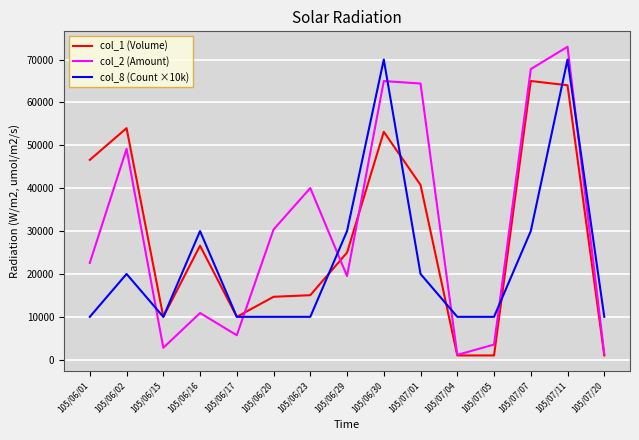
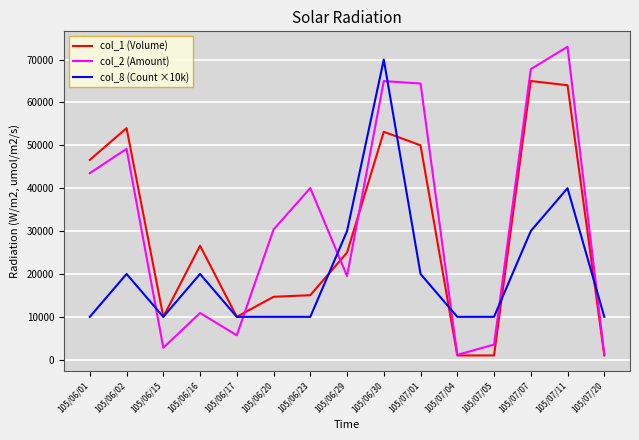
col_2 (Amount), 105/06/01: 23000 -> 44000
col_8 (Count ×10k), 105/06/16: 30000 -> 20000
col_1 (Volume), 105/07/01: 41000 -> 50000
col_8 (Count ×10k), 105/07/11: 70000 -> 40000
